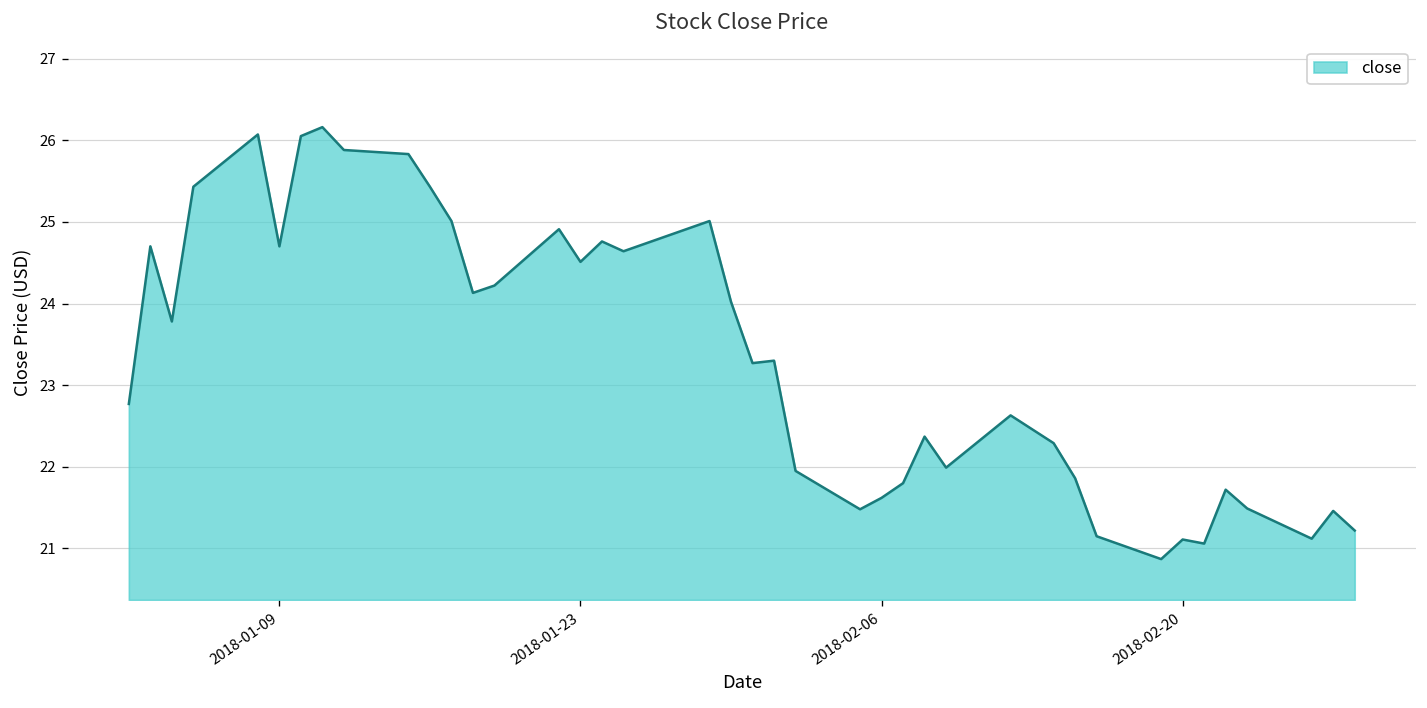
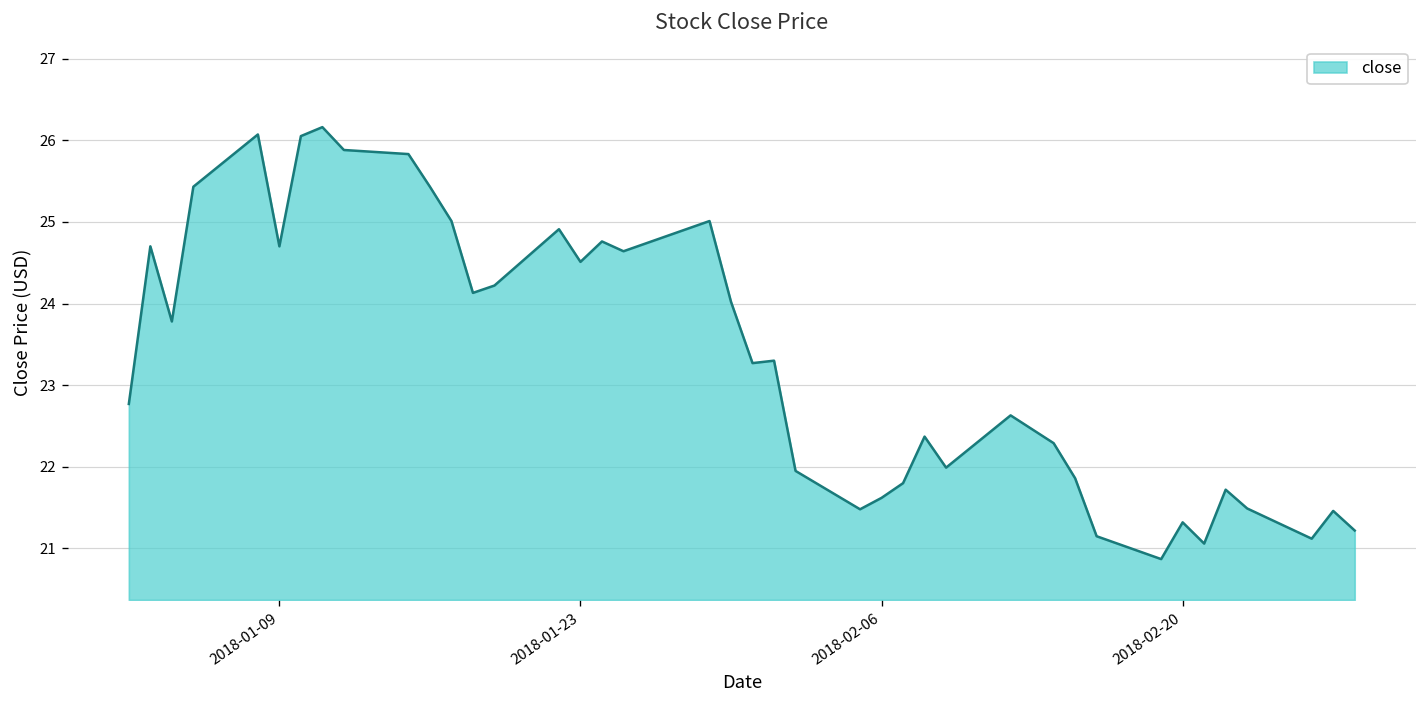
2018-02-20: 21.1 -> 21.3
